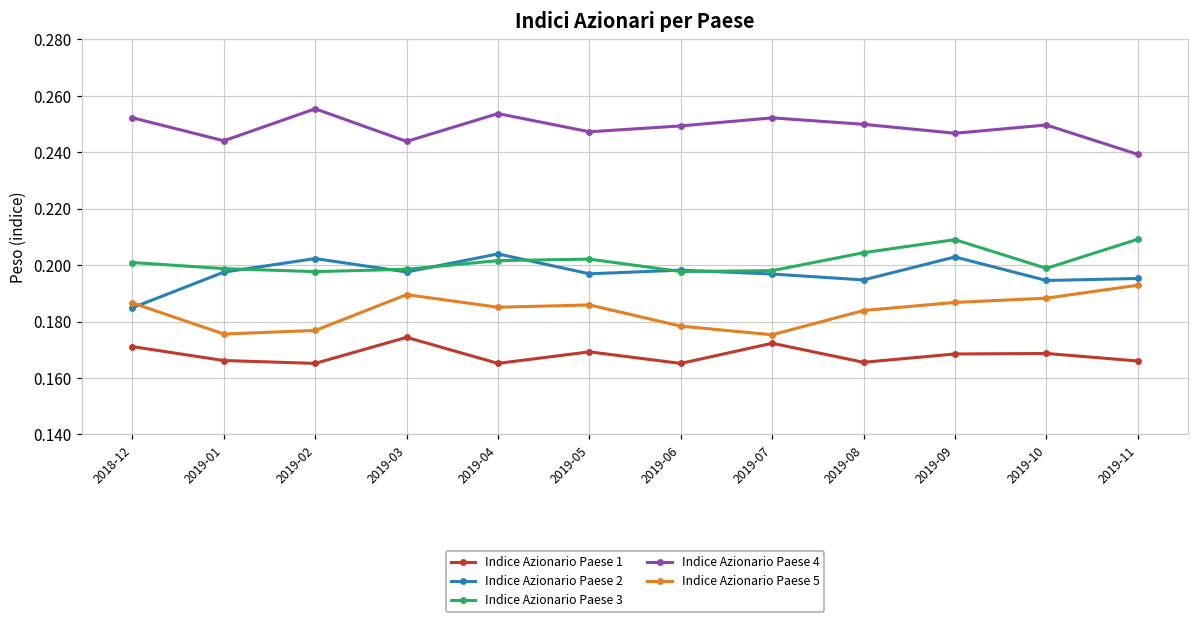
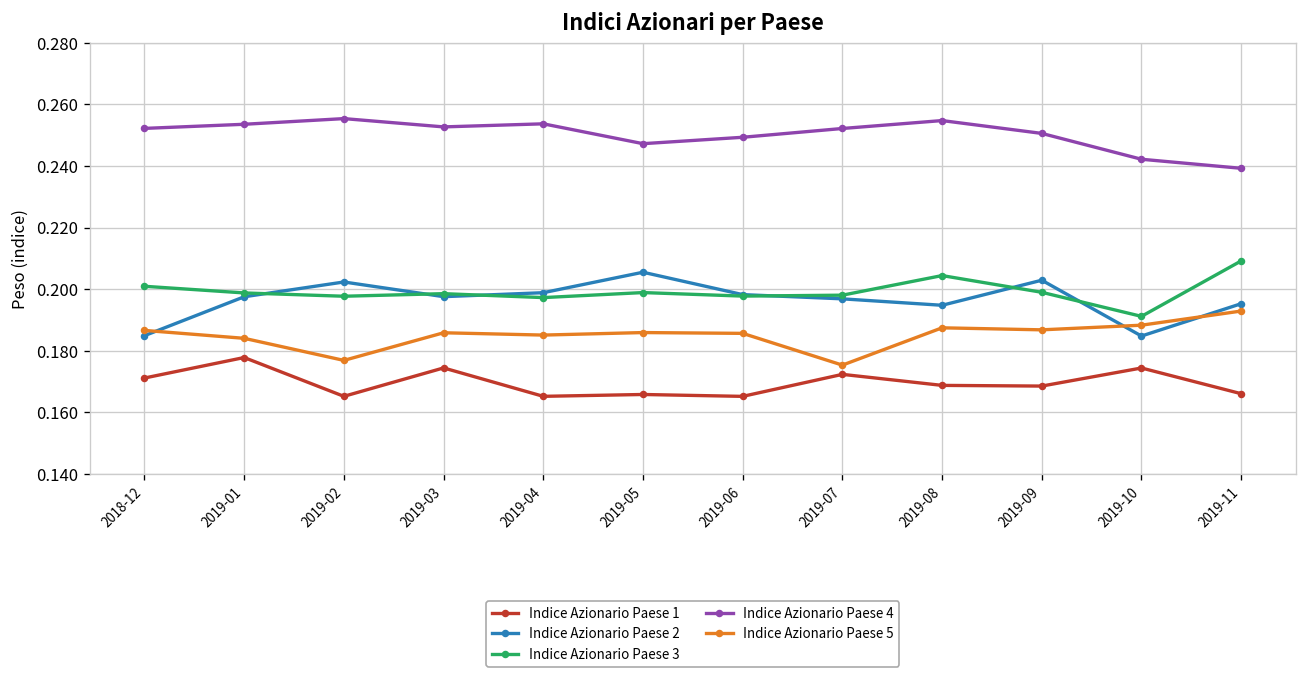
Indice Azionario Paese 1, 2019-01: 0.166 -> 0.178
Indice Azionario Paese 4, 2019-01: 0.244 -> 0.254
Indice Azionario Paese 5, 2019-01: 0.176 -> 0.184
Indice Azionario Paese 4, 2019-03: 0.244 -> 0.253
Indice Azionario Paese 5, 2019-03: 0.190 -> 0.186
Indice Azionario Paese 2, 2019-04: 0.204 -> 0.199
Indice Azionario Paese 3, 2019-04: 0.202 -> 0.197
Indice Azionario Paese 1, 2019-05: 0.169 -> 0.166
Indice Azionario Paese 2, 2019-05: 0.197 -> 0.205
Indice Azionario Paese 3, 2019-05: 0.202 -> 0.199
Indice Azionario Paese 5, 2019-06: 0.178 -> 0.186
Indice Azionario Paese 1, 2019-08: 0.166 -> 0.169
Indice Azionario Paese 4, 2019-08: 0.250 -> 0.255
Indice Azionario Paese 5, 2019-08: 0.184 -> 0.187
Indice Azionario Paese 3, 2019-09: 0.209 -> 0.199
Indice Azionario Paese 4, 2019-09: 0.247 -> 0.251
Indice Azionario Paese 1, 2019-10: 0.169 -> 0.174
Indice Azionario Paese 2, 2019-10: 0.195 -> 0.185
Indice Azionario Paese 3, 2019-10: 0.199 -> 0.191
Indice Azionario Paese 4, 2019-10: 0.250 -> 0.242
